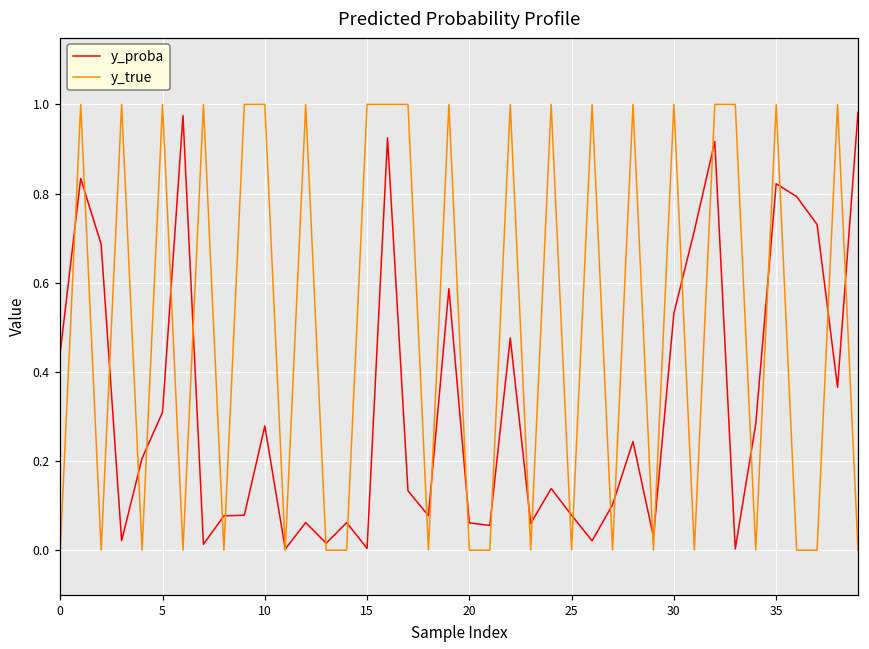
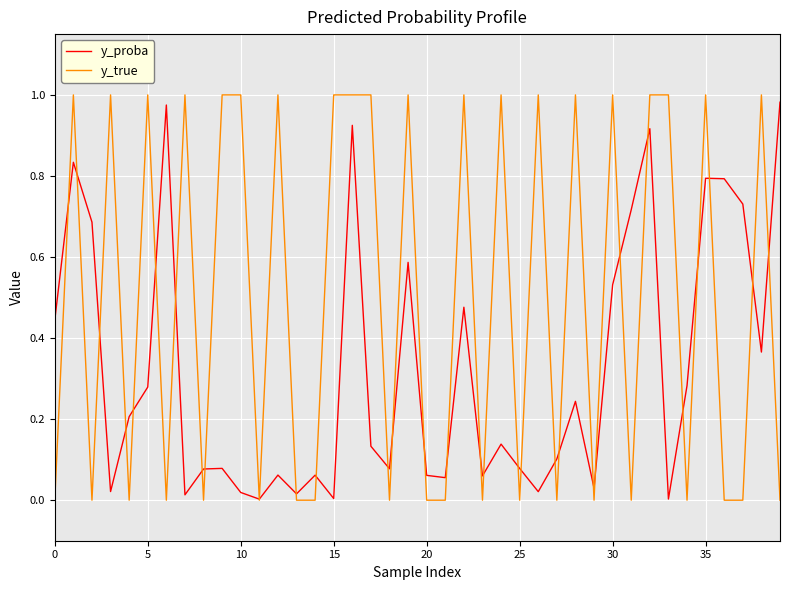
y_proba, 5: 0.31 -> 0.28
y_proba, 10: 0.28 -> 0.02
y_proba, 35: 0.82 -> 0.79
